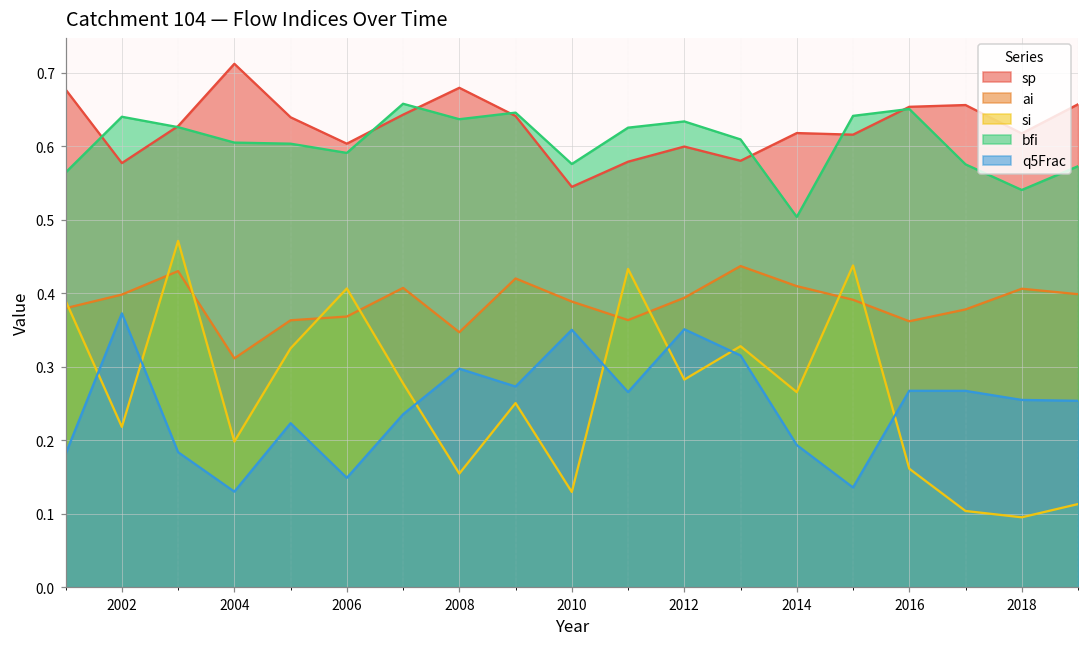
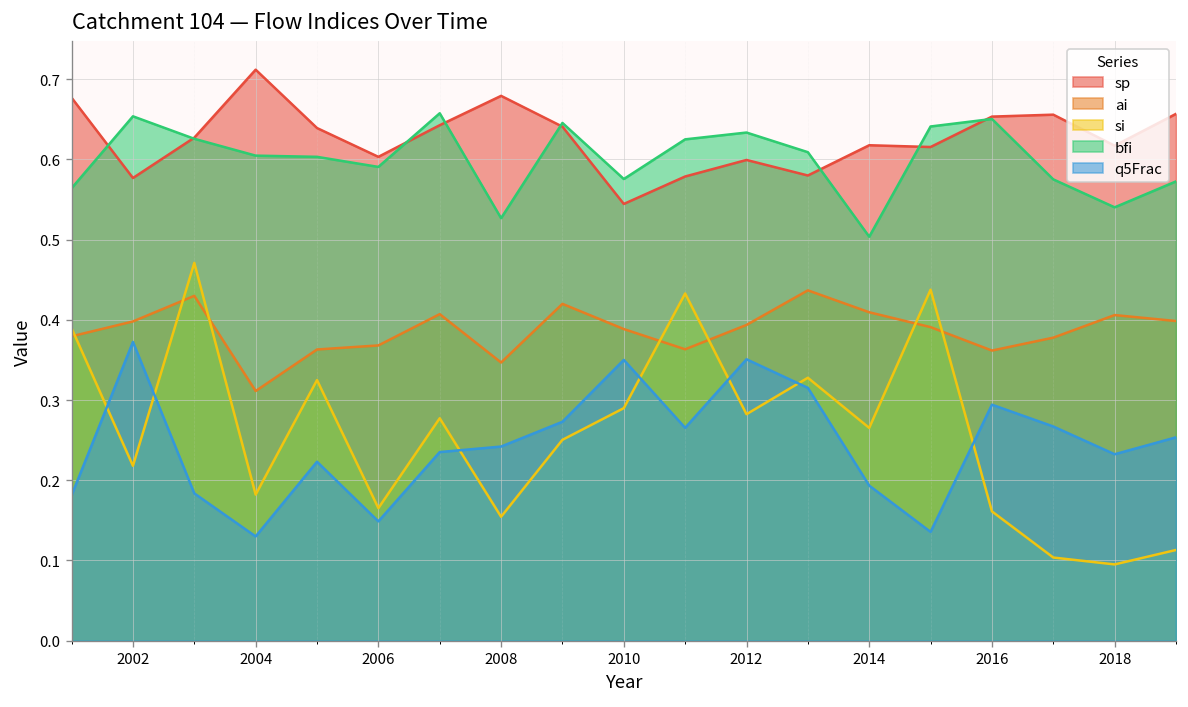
bfi, 2002: 0.64 -> 0.65
si, 2004: 0.20 -> 0.18
si, 2006: 0.41 -> 0.17
bfi, 2008: 0.64 -> 0.53
q5Frac, 2008: 0.30 -> 0.24
si, 2010: 0.13 -> 0.29
q5Frac, 2016: 0.27 -> 0.29
q5Frac, 2018: 0.25 -> 0.23
